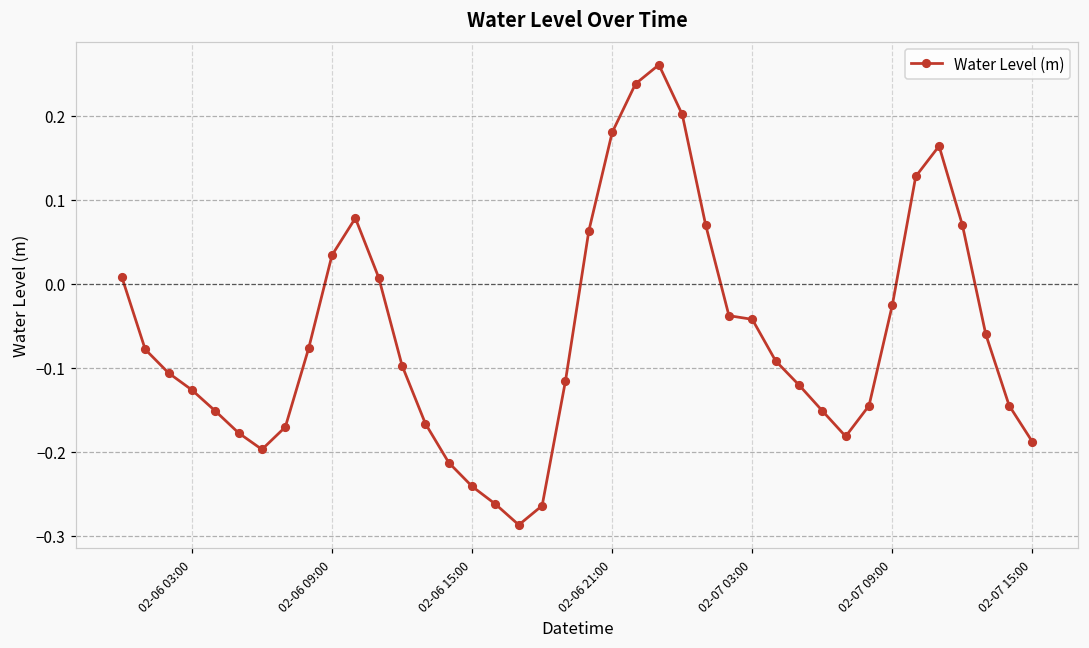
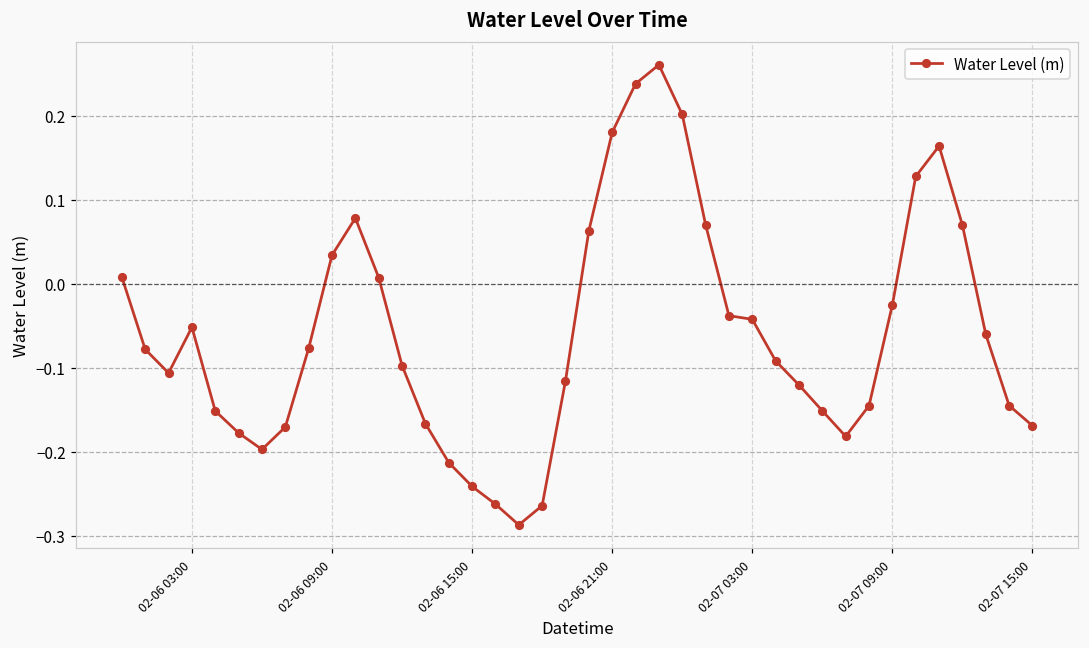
02-06 03:00: -0.13 -> -0.05
02-07 15:00: -0.19 -> -0.17
